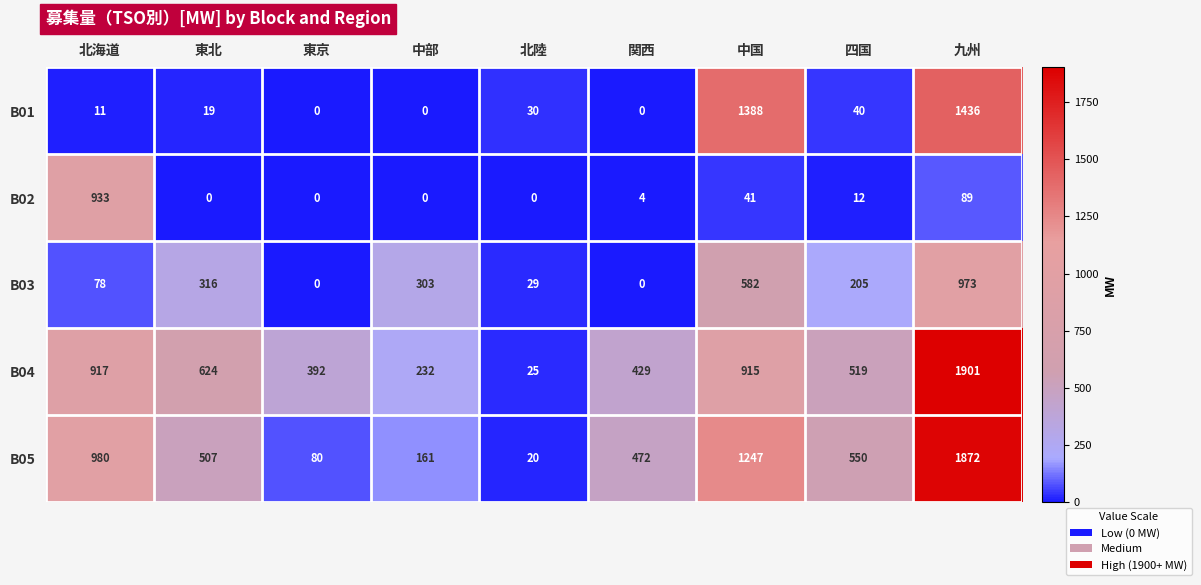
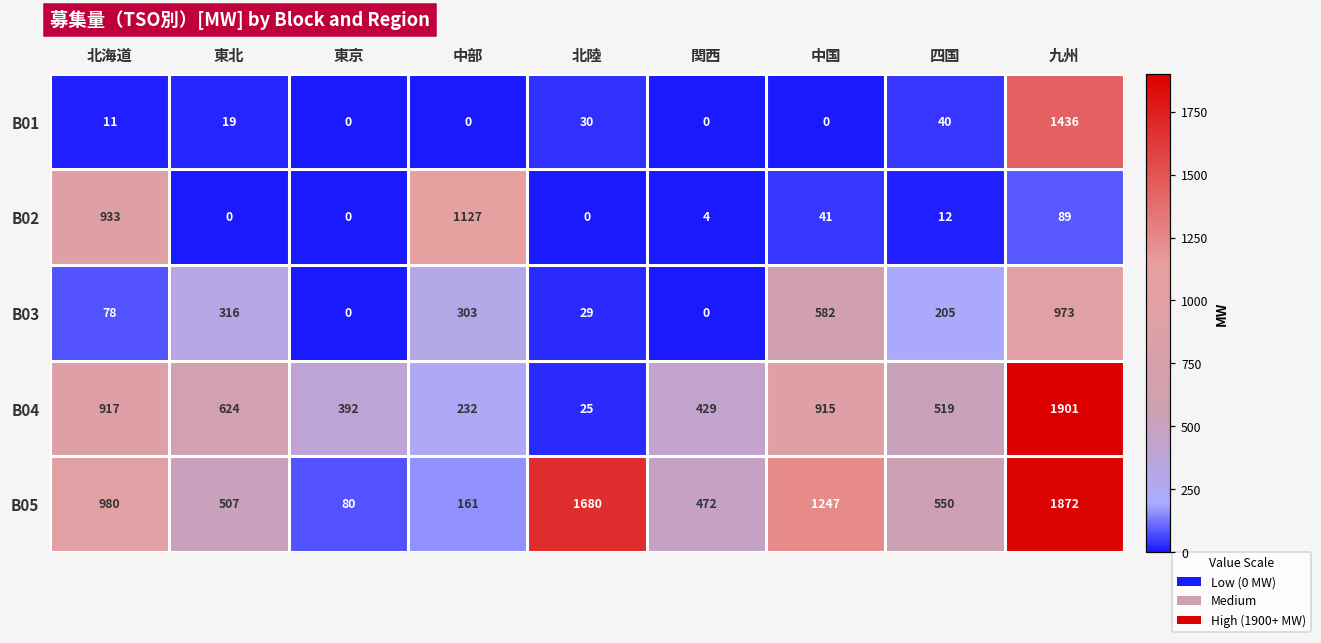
B01, 中国: 1388 -> 0
B02, 中部: 0 -> 1127
B05, 北陸: 20 -> 1680
